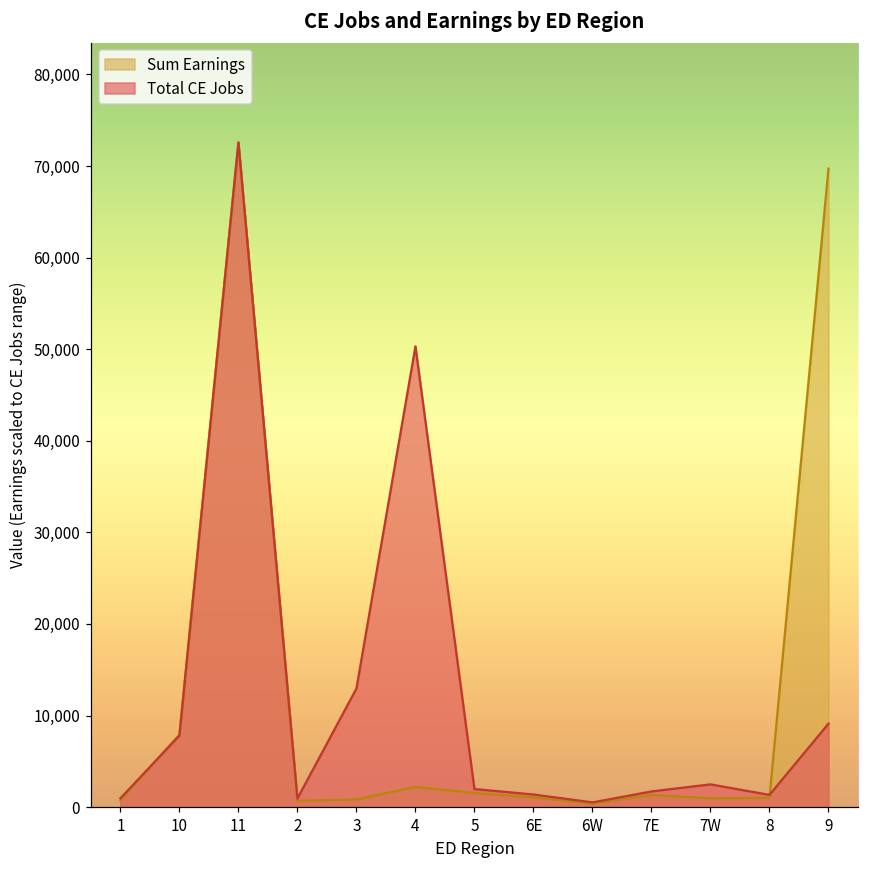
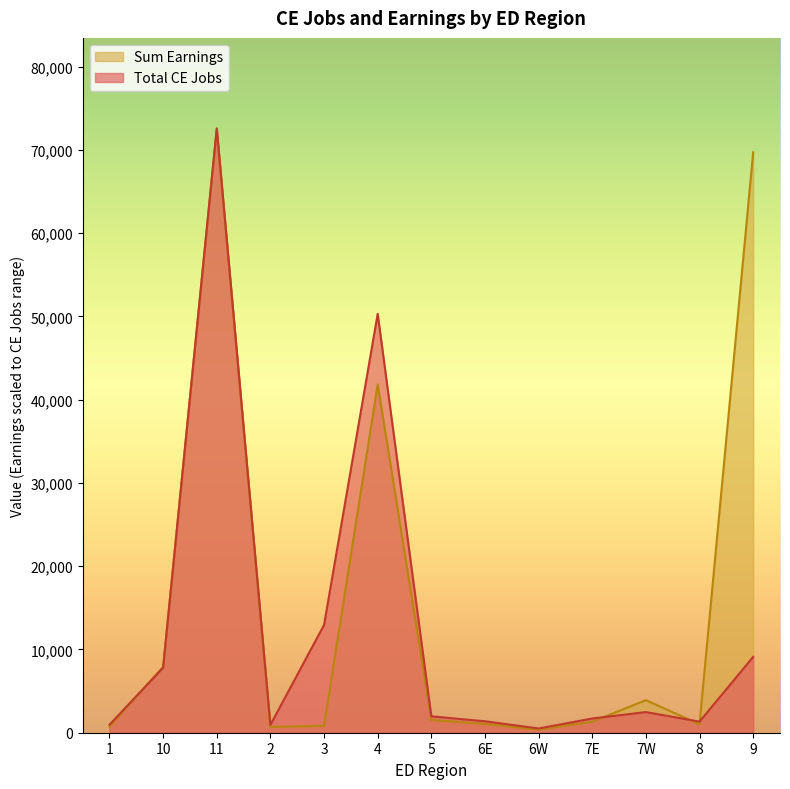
Sum Earnings, 4: 2,000 -> 42,000
Sum Earnings, 7W: 1,000 -> 4,000
